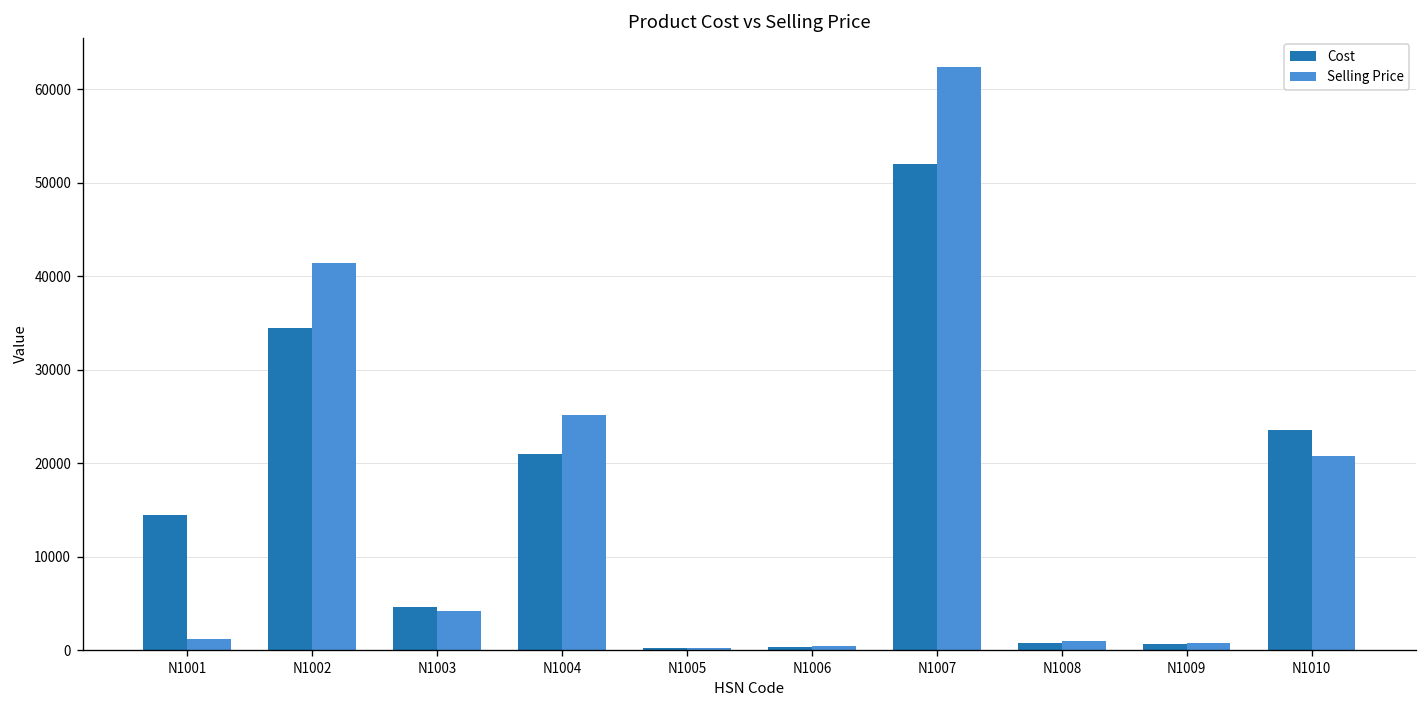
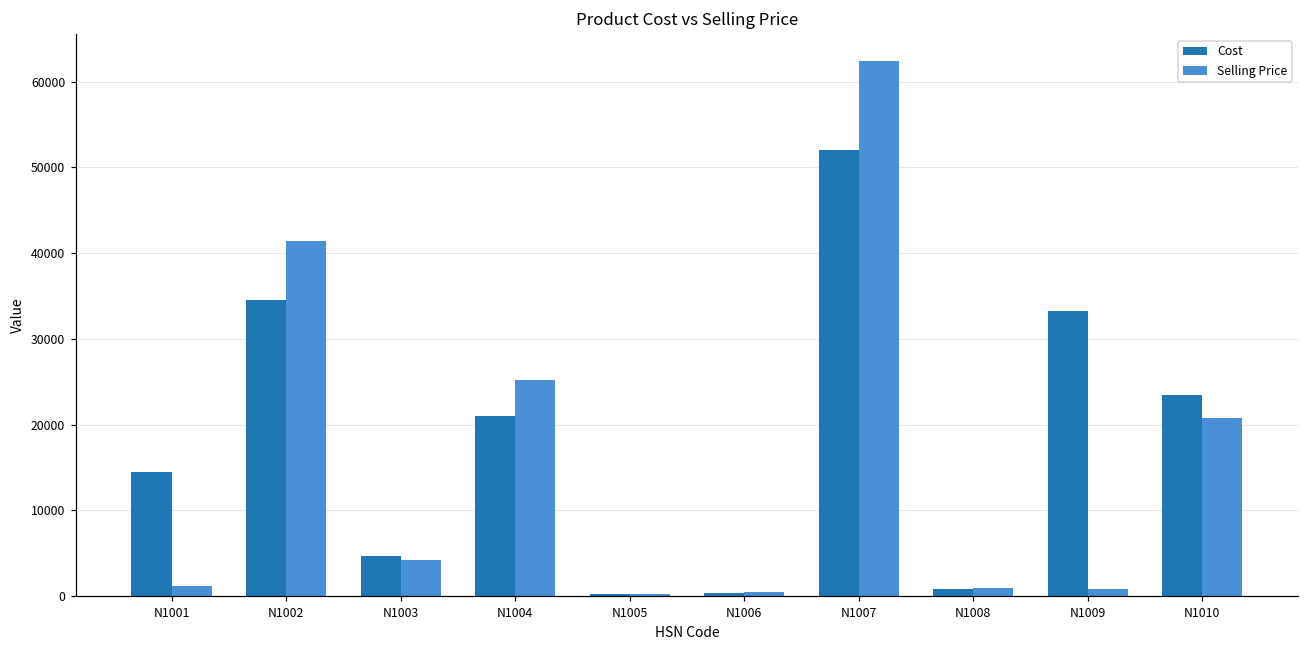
Cost, N1009: 1000 -> 33000
